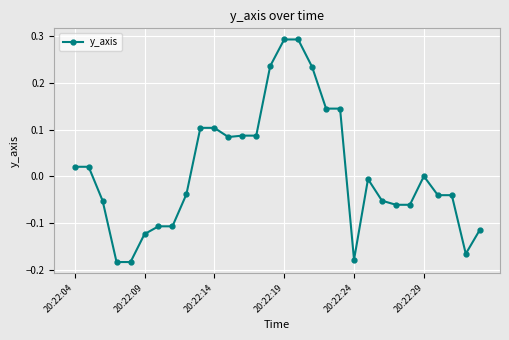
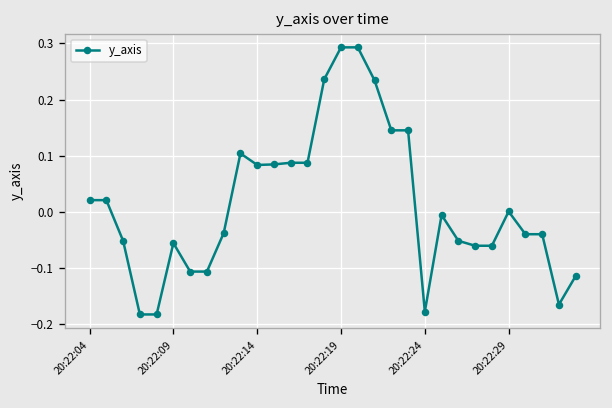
20:22:09: -0.12 -> -0.06
20:22:14: 0.10 -> 0.08
